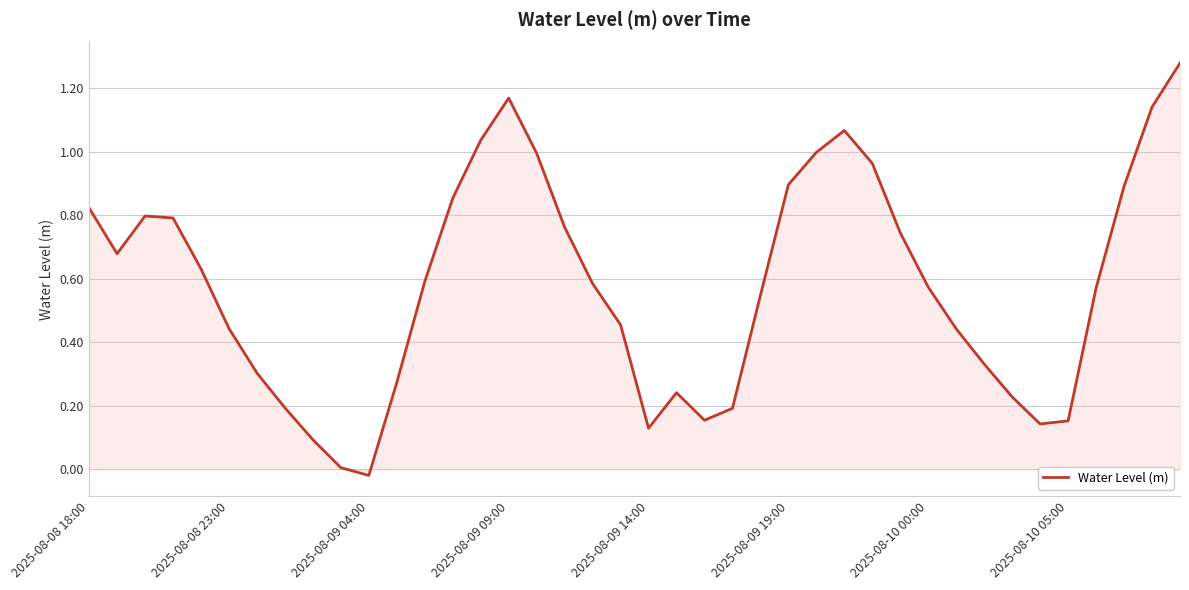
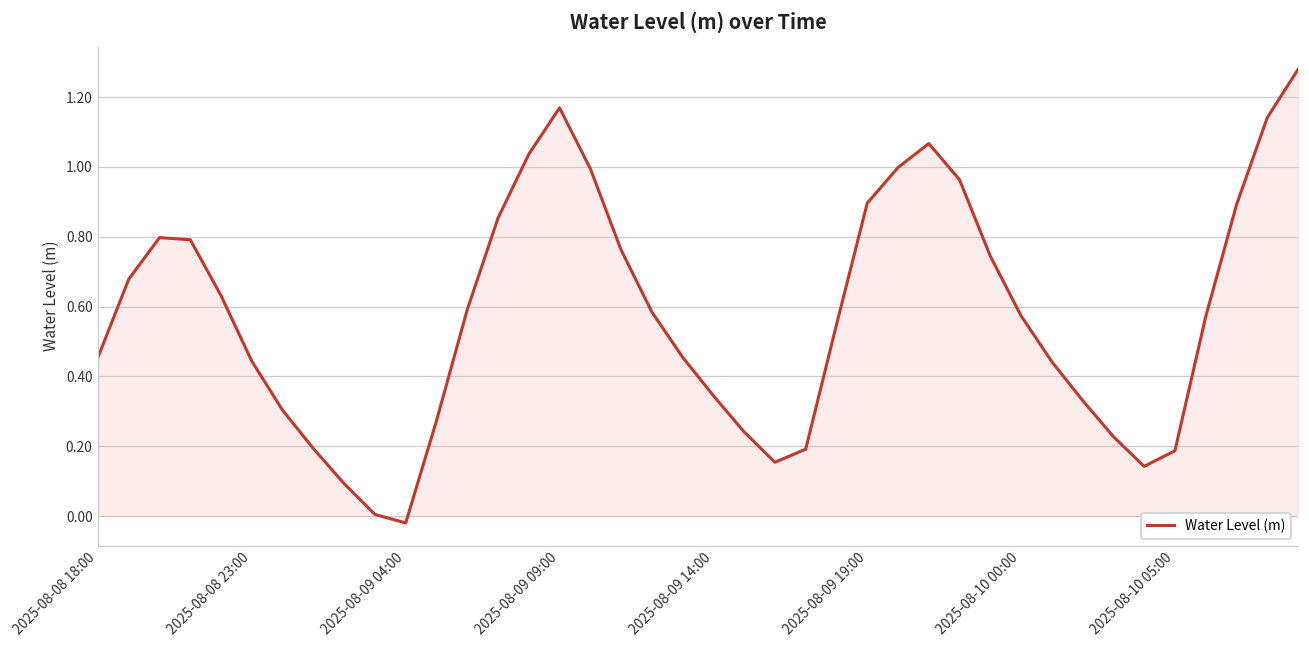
Water Level (m), 2025-08-08 18:00: 0.82 -> 0.46
Water Level (m), 2025-08-09 14:00: 0.13 -> 0.34
Water Level (m), 2025-08-10 05:00: 0.15 -> 0.19
